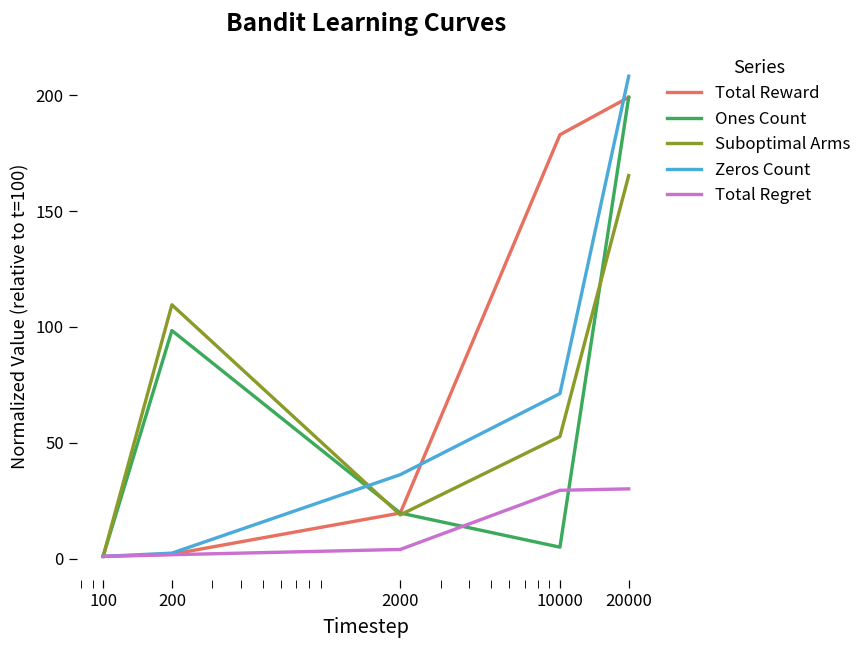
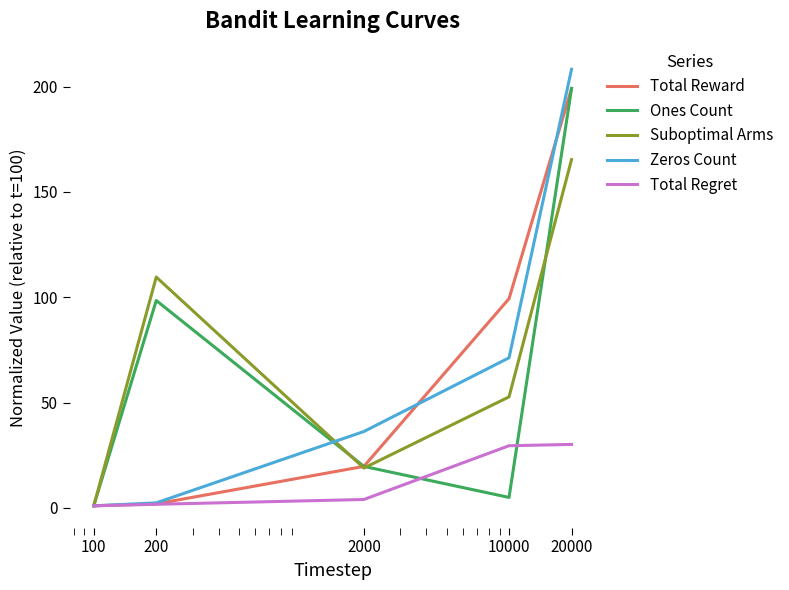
Total Reward, 10000: 183 -> 99
